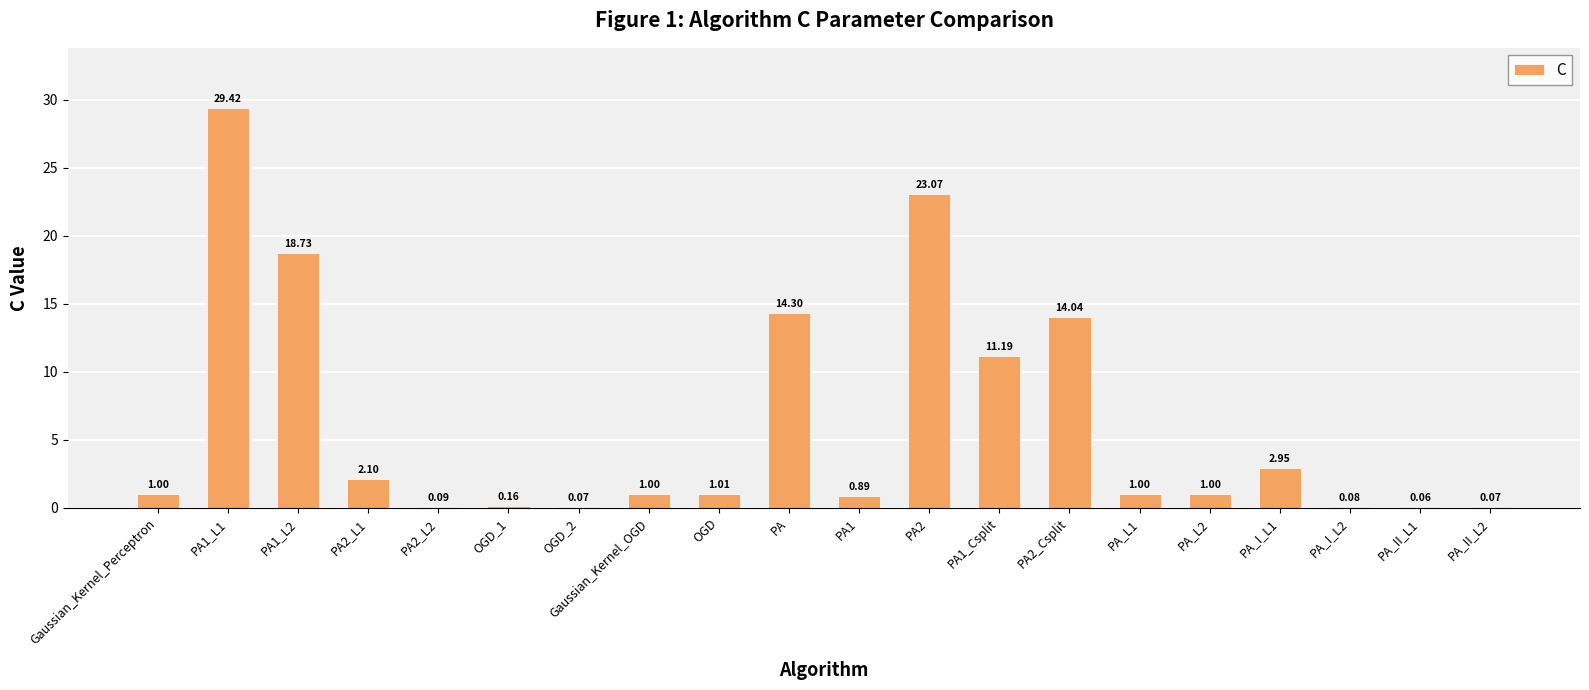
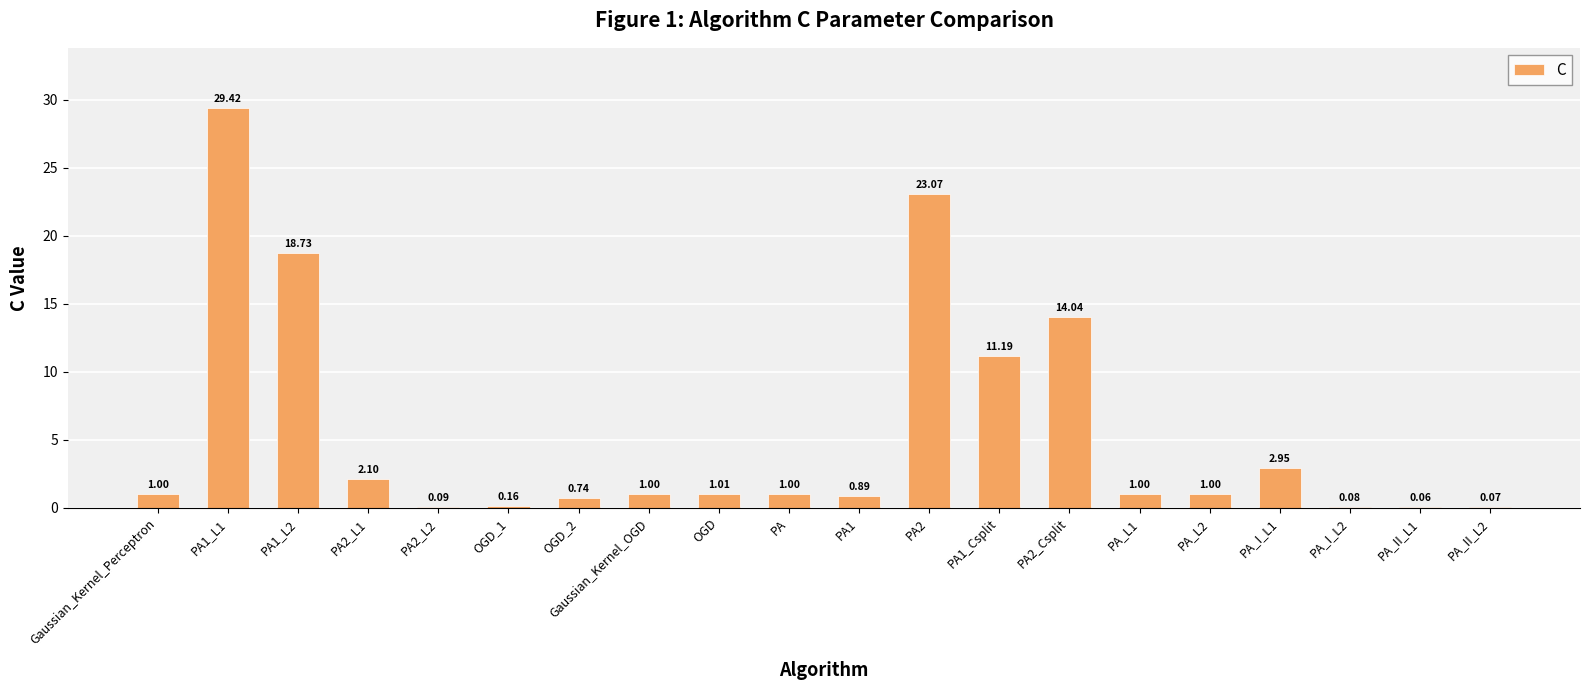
OGD_2: 0.07 -> 0.74
PA: 14.30 -> 1.00
